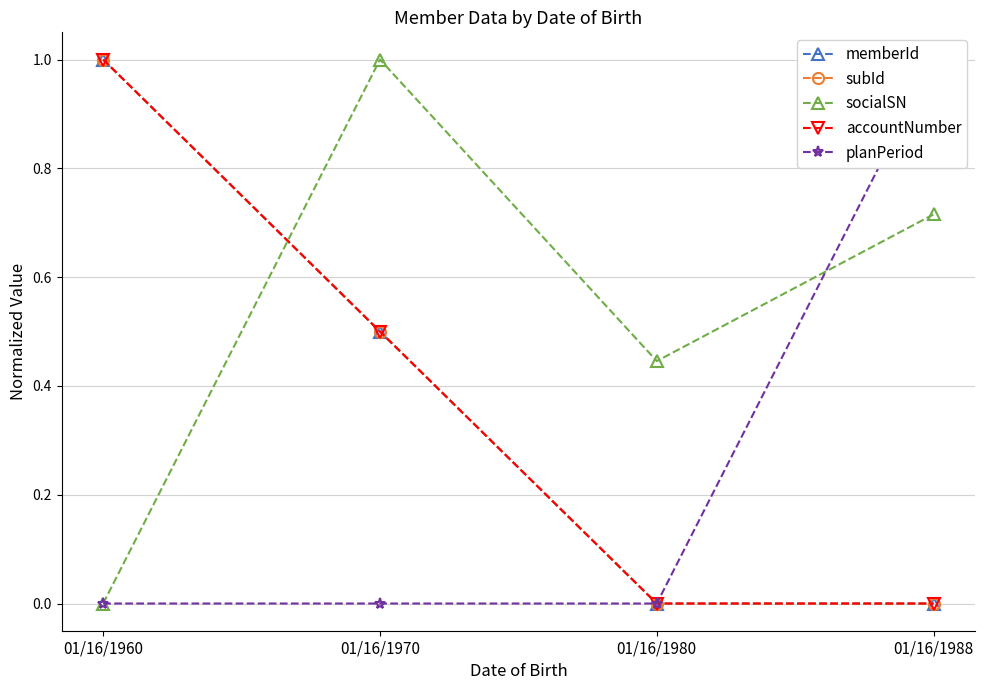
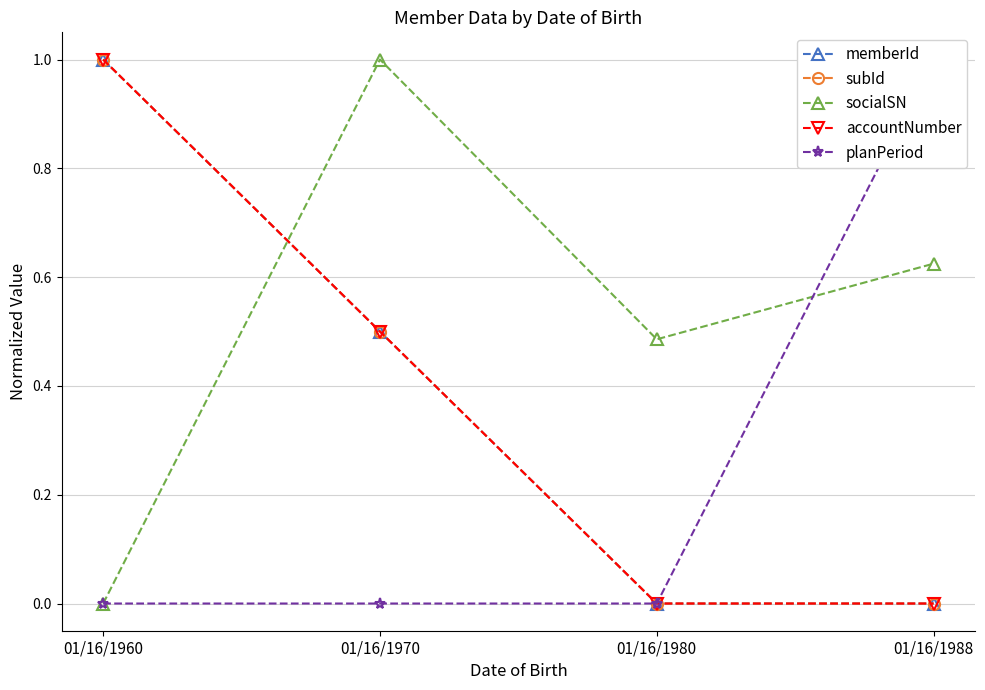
socialSN, 01/16/1980: 0.45 -> 0.49
socialSN, 01/16/1988: 0.72 -> 0.62
